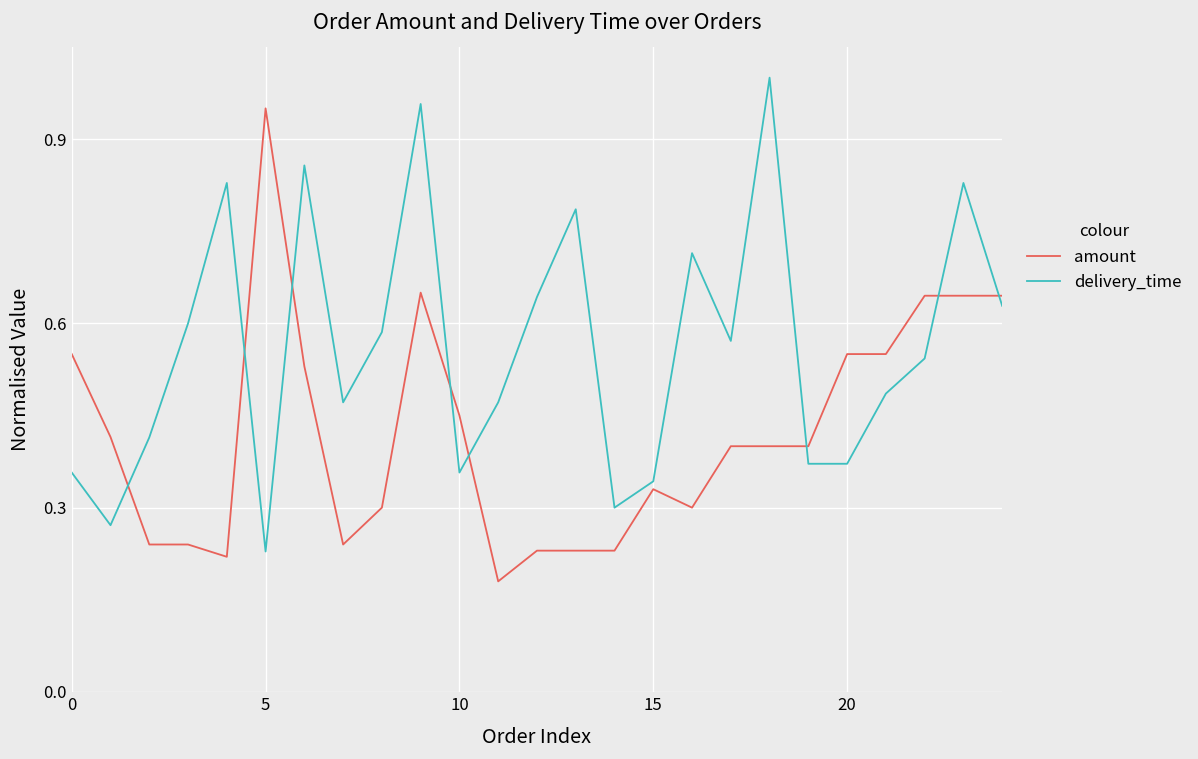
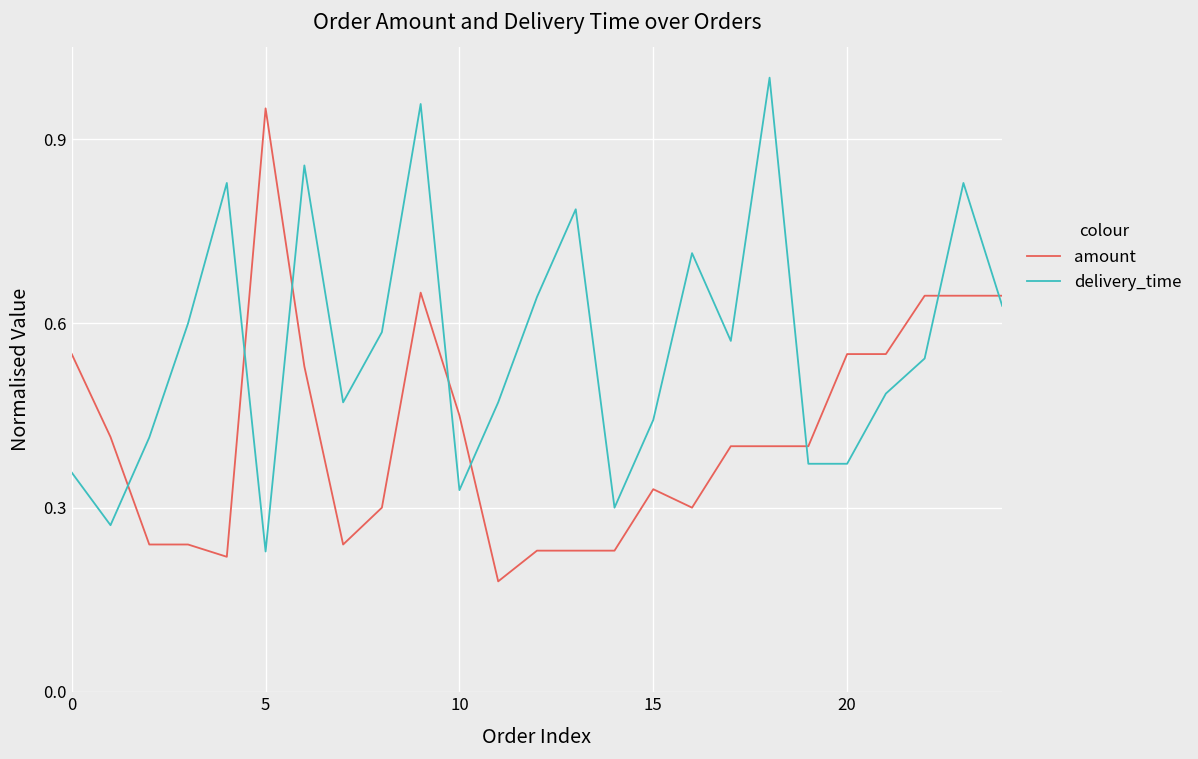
delivery_time, 10: 0.36 -> 0.33
delivery_time, 15: 0.34 -> 0.44
